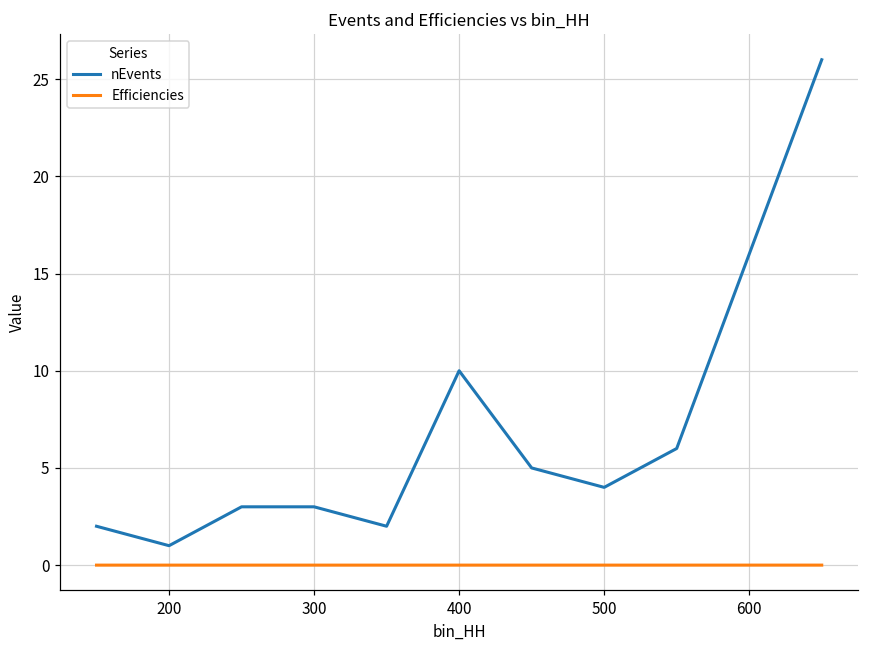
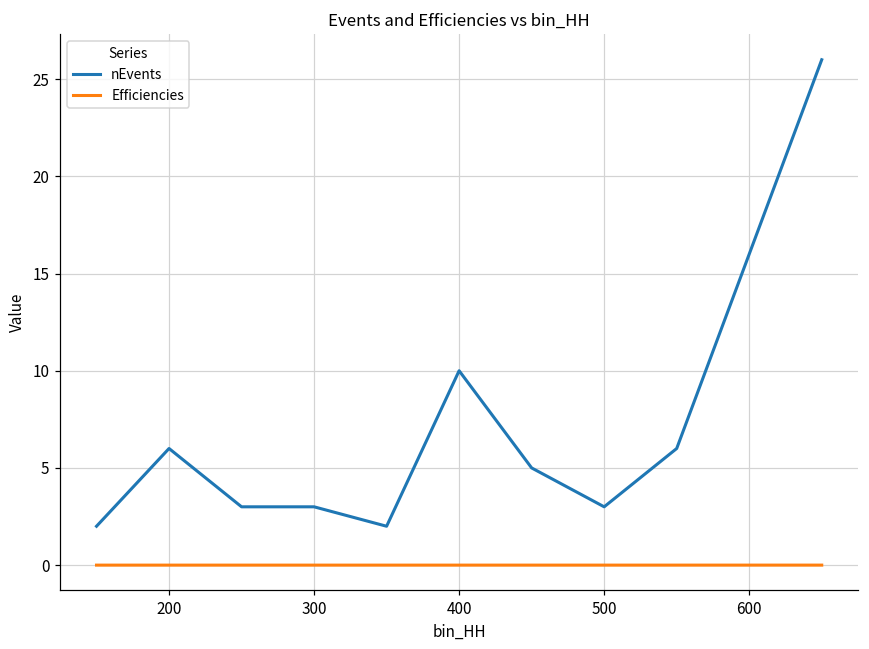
nEvents, 200: 1 -> 6
nEvents, 500: 4 -> 3
